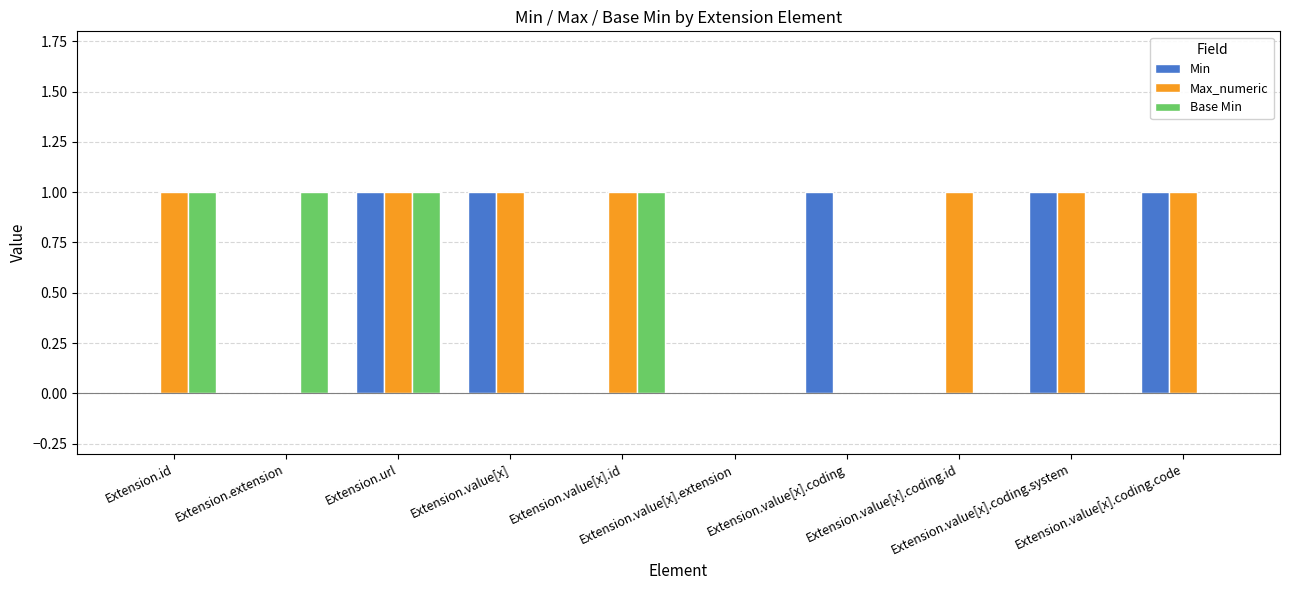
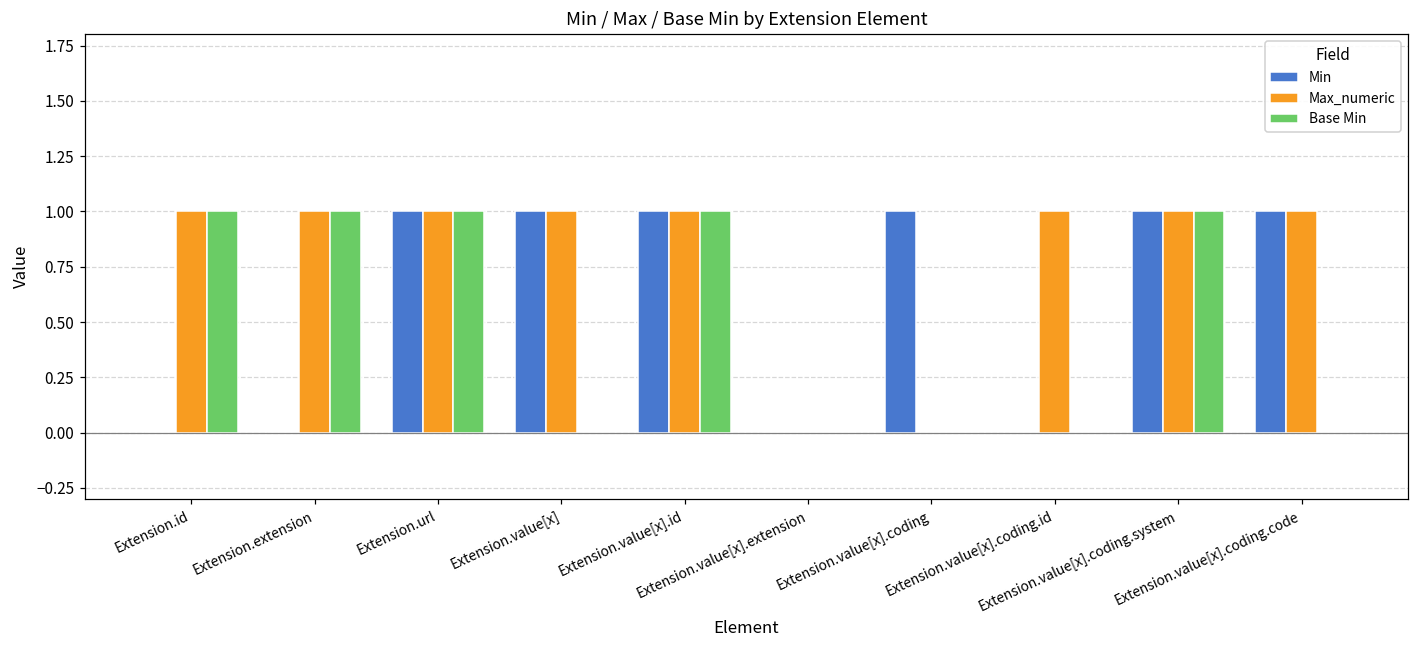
Max_numeric, Extension.extension: 0 -> 1
Min, Extension.value[x].id: 0 -> 1
Base Min, Extension.value[x].coding.system: 0 -> 1
